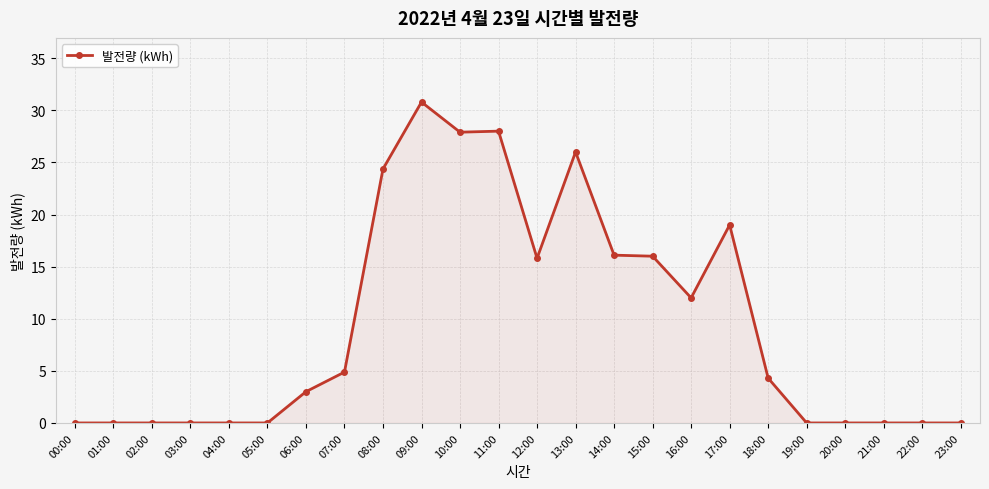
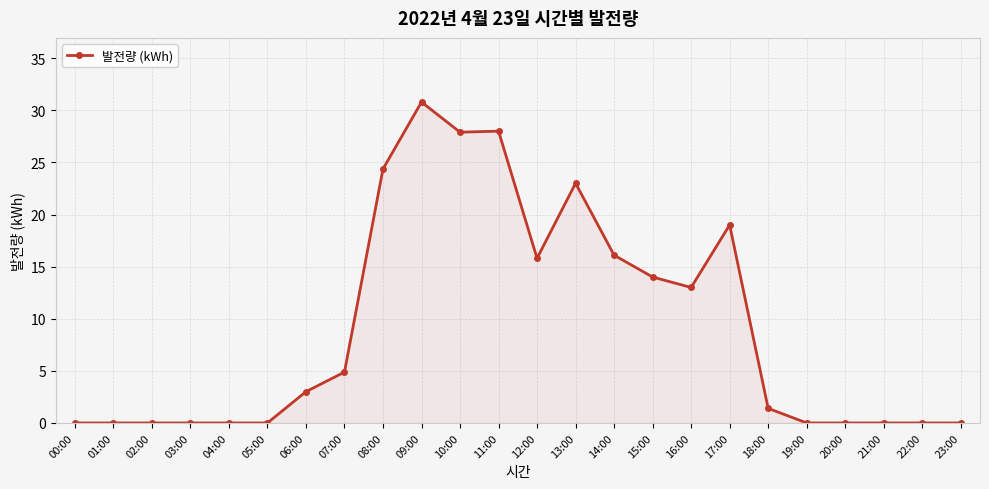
13:00: 26 -> 23
15:00: 16 -> 14
16:00: 12 -> 13
18:00: 4.3 -> 1.4
